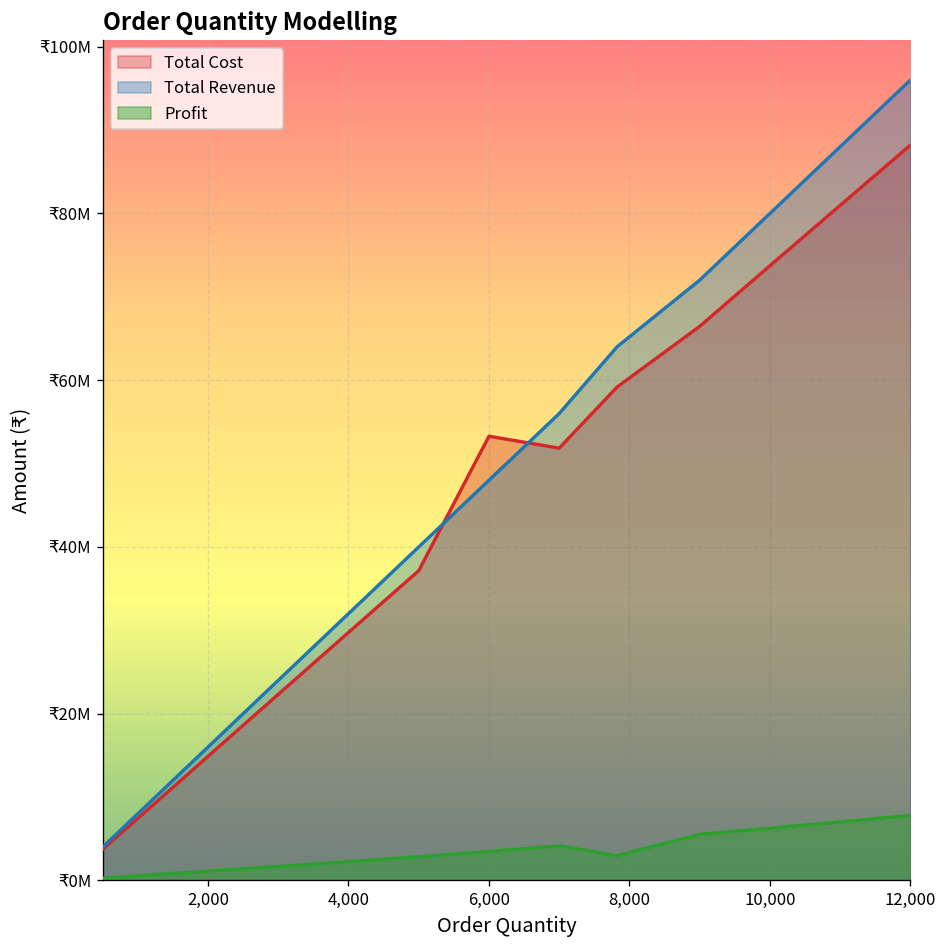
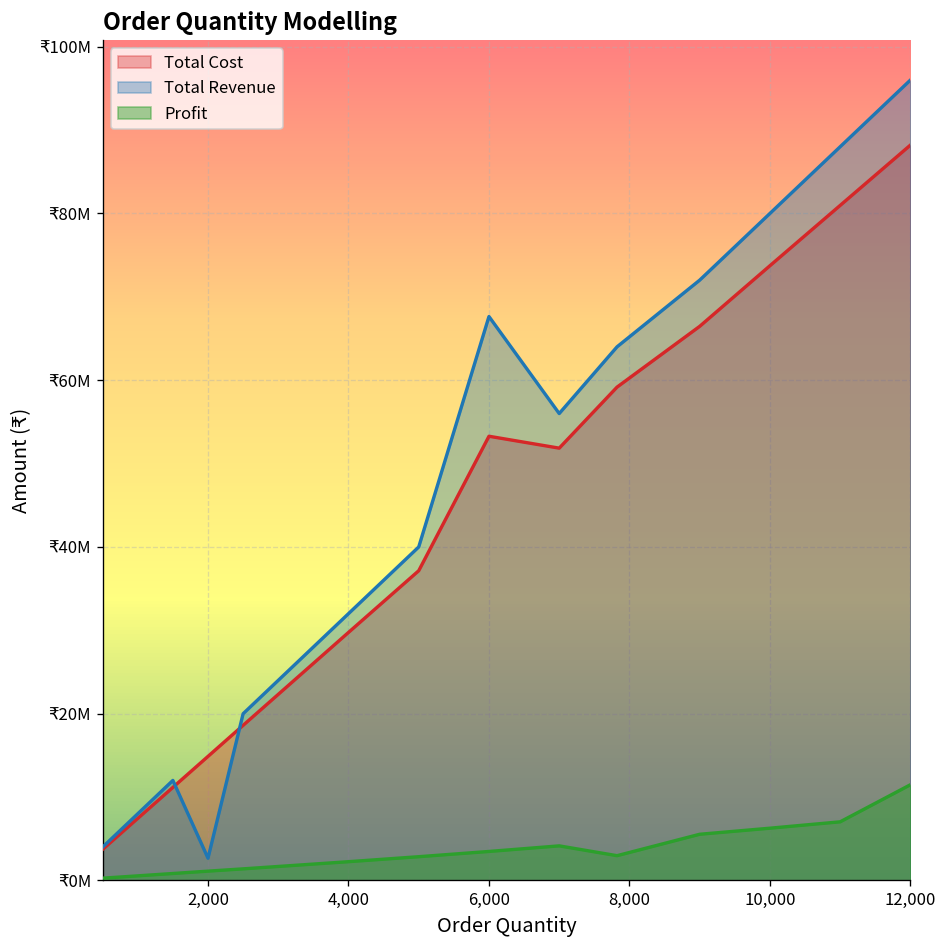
Total Revenue, 2,000: ₹16000000 -> ₹3000000
Total Revenue, 6,000: ₹48000000 -> ₹68000000
Profit, 12,000: ₹8000000 -> ₹11000000
